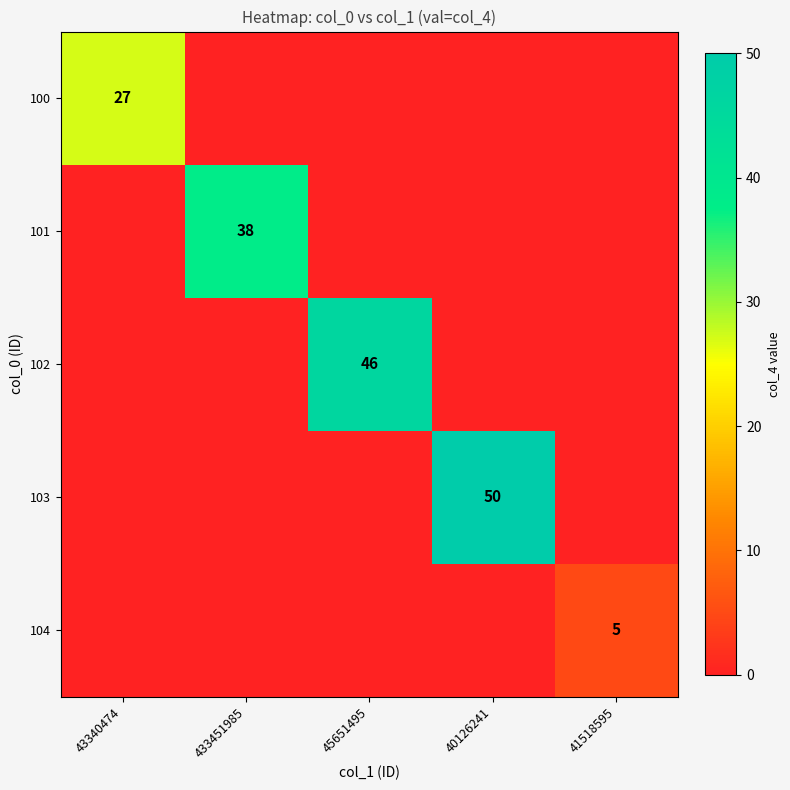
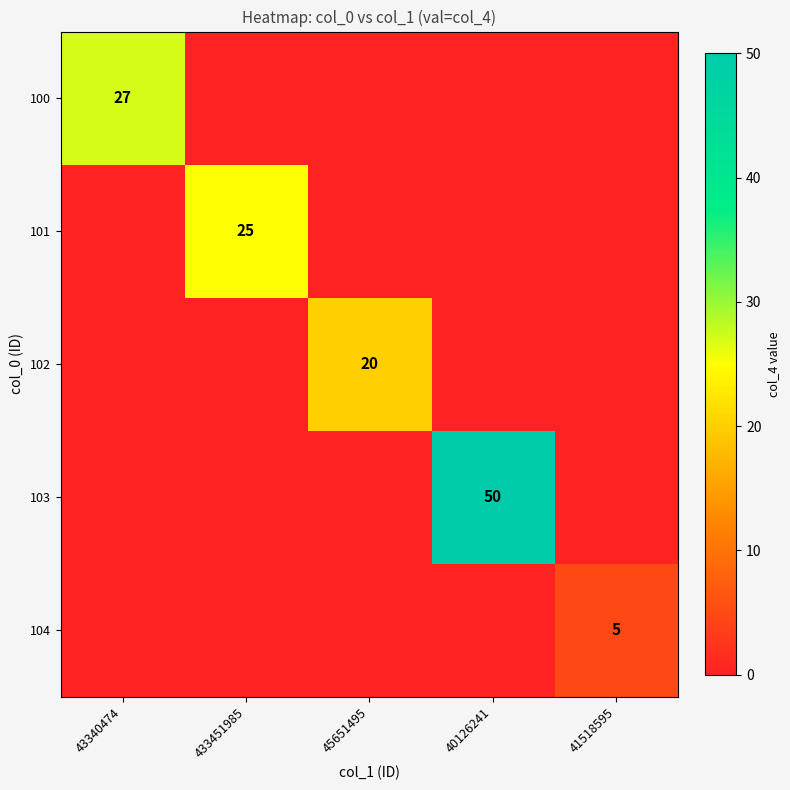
101, 433451985: 38 -> 25
102, 45651495: 46 -> 20
